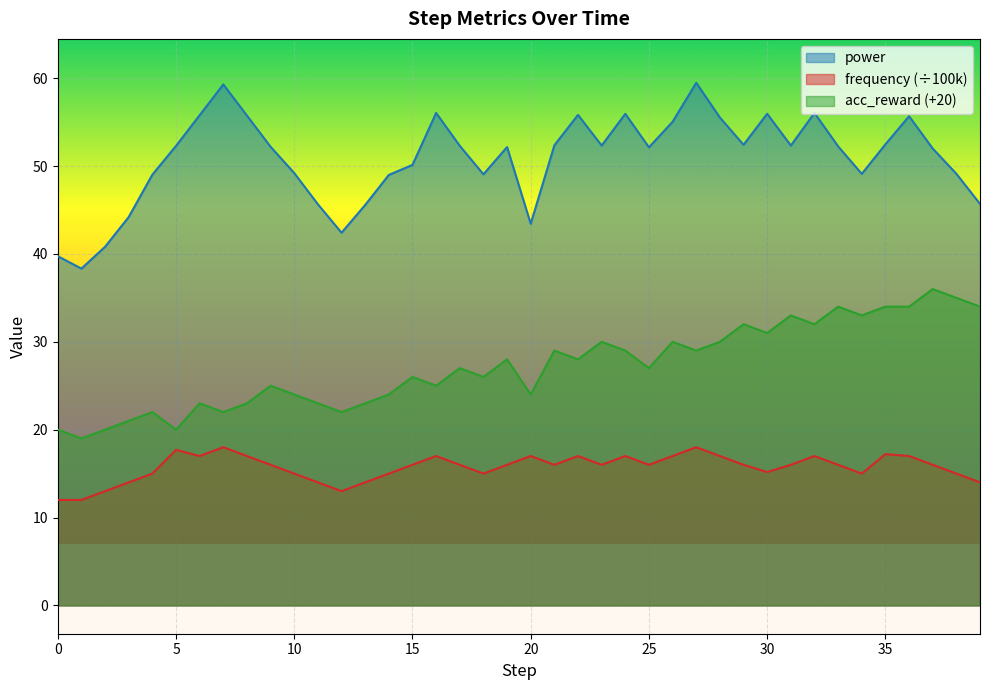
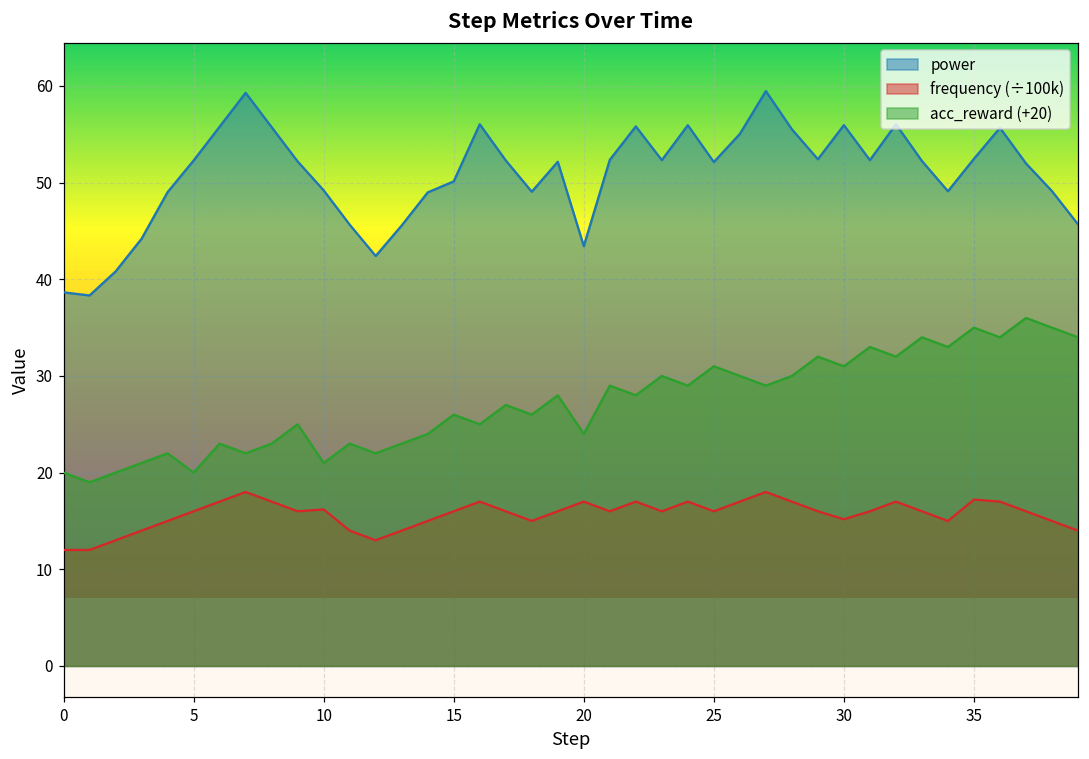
power, 0: 40 -> 39
frequency (÷100k), 5: 18 -> 16
frequency (÷100k), 10: 15 -> 16
acc_reward (+20), 10: 24 -> 21
acc_reward (+20), 25: 27 -> 31
acc_reward (+20), 35: 34 -> 35
